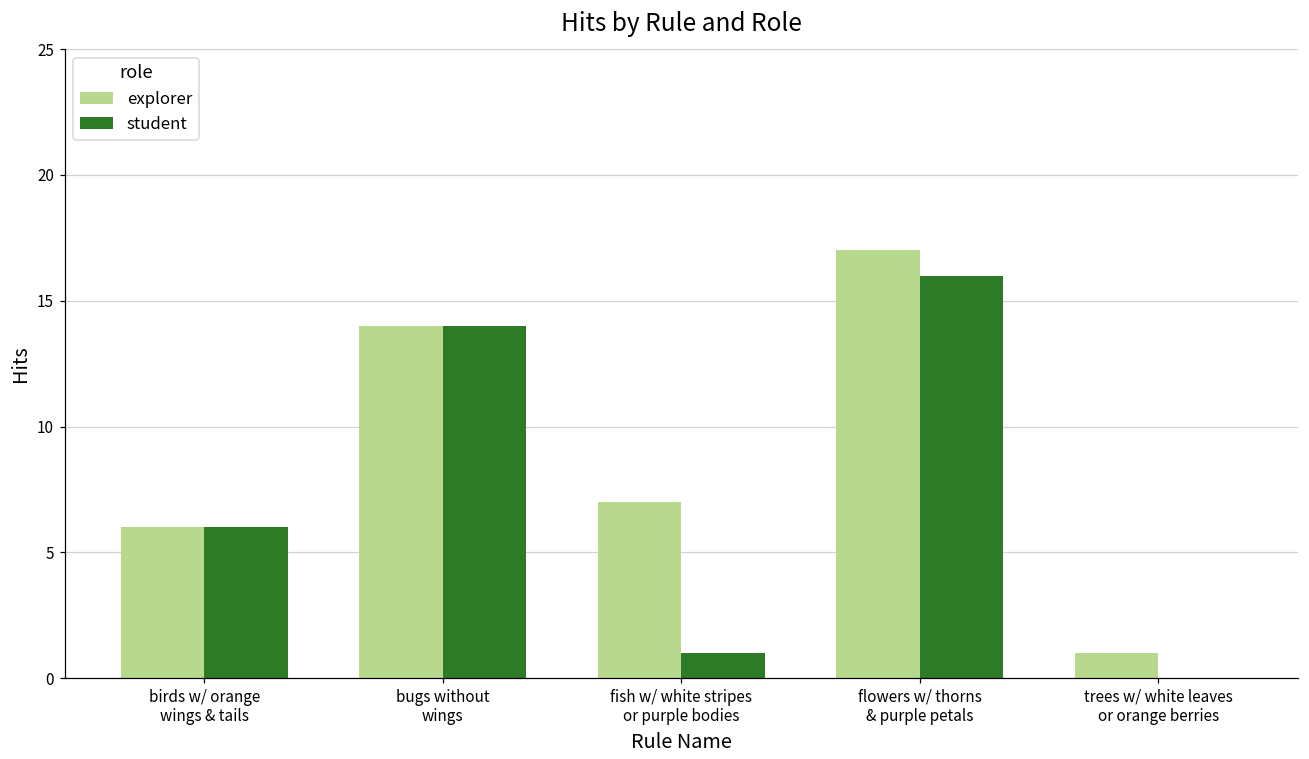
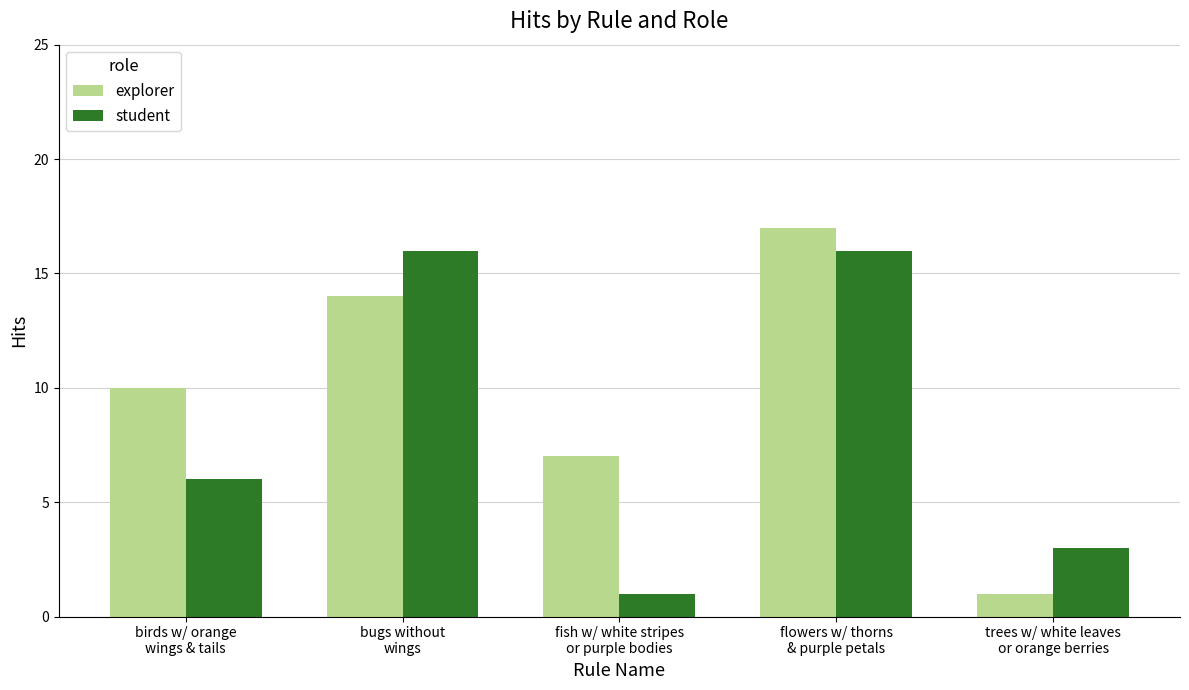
explorer, birds w/ orange wings & tails: 6 -> 10
student, bugs without wings: 14 -> 16
student, trees w/ white leaves or orange berries: 0 -> 3
